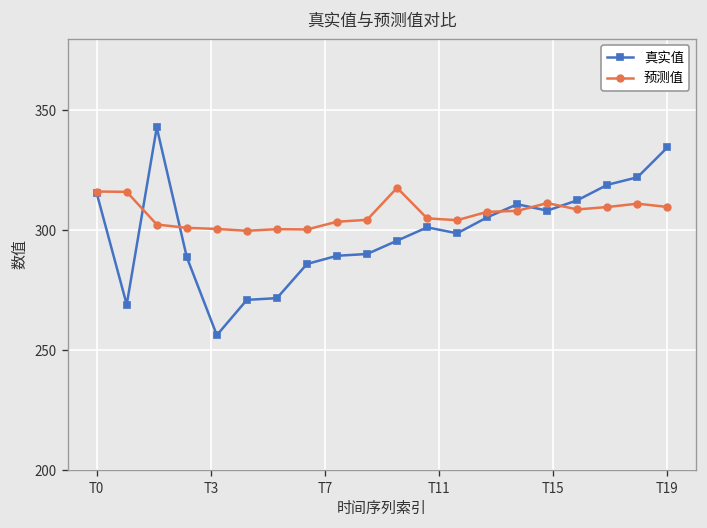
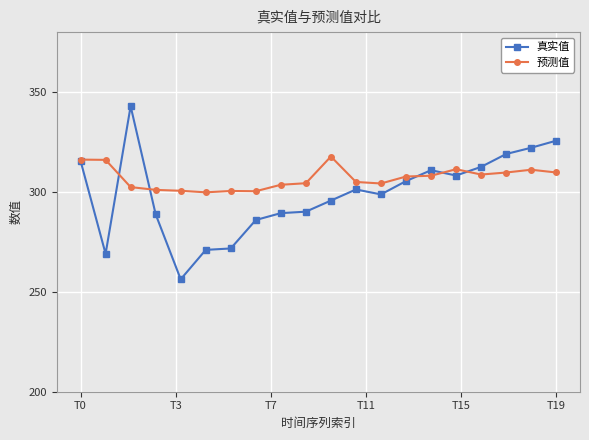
真实值, T19: 335 -> 326
